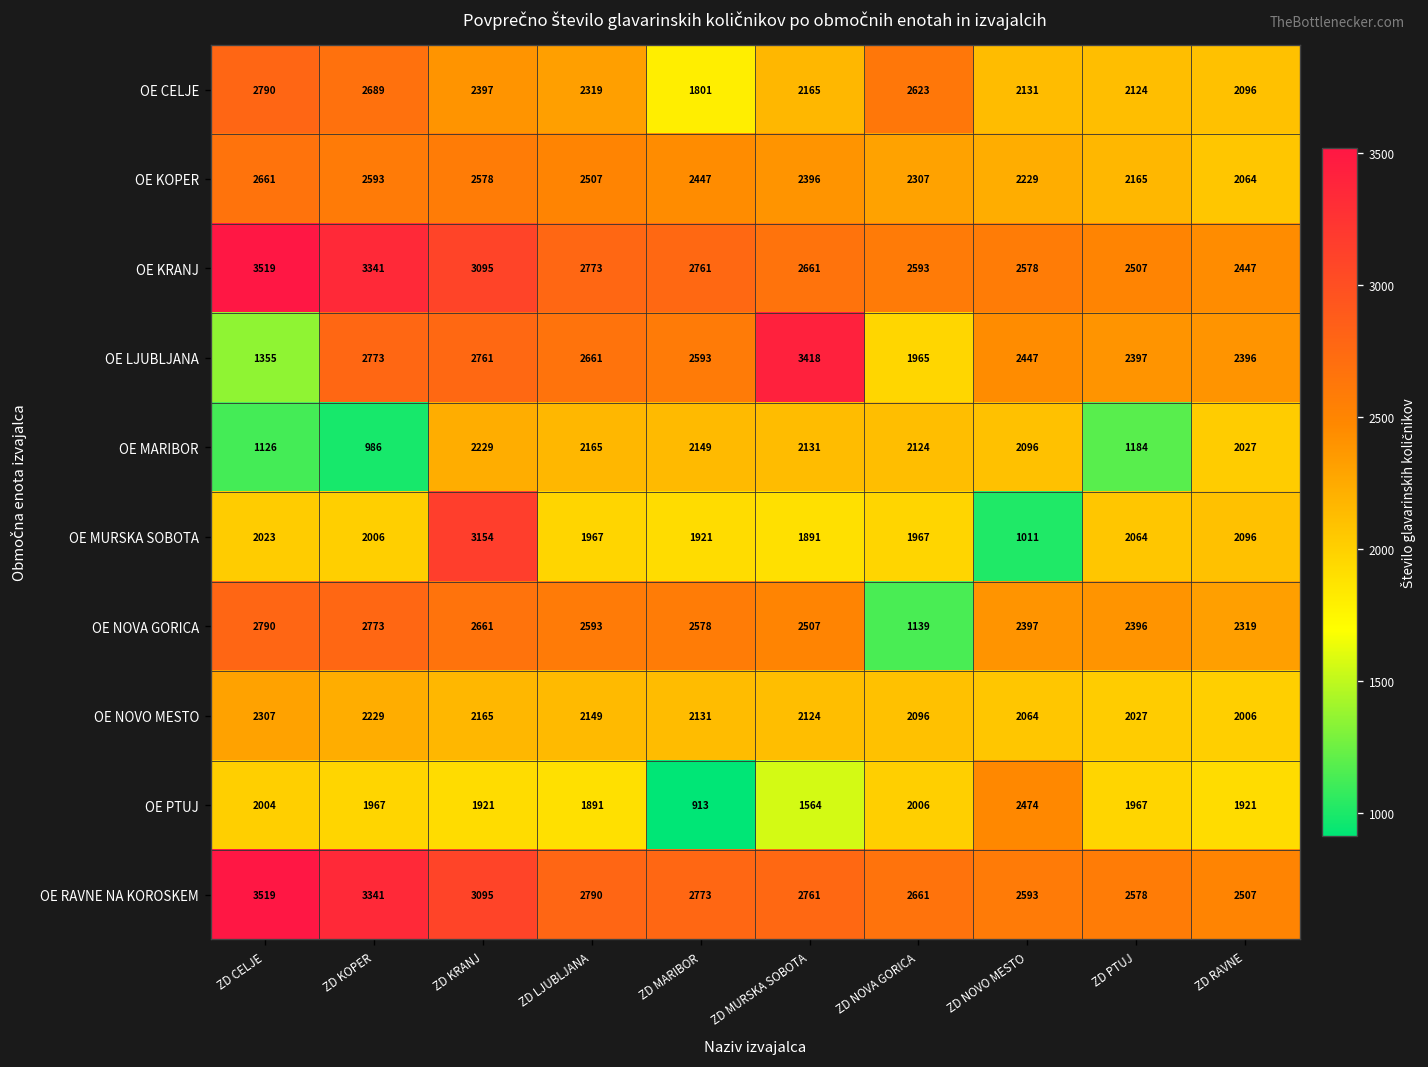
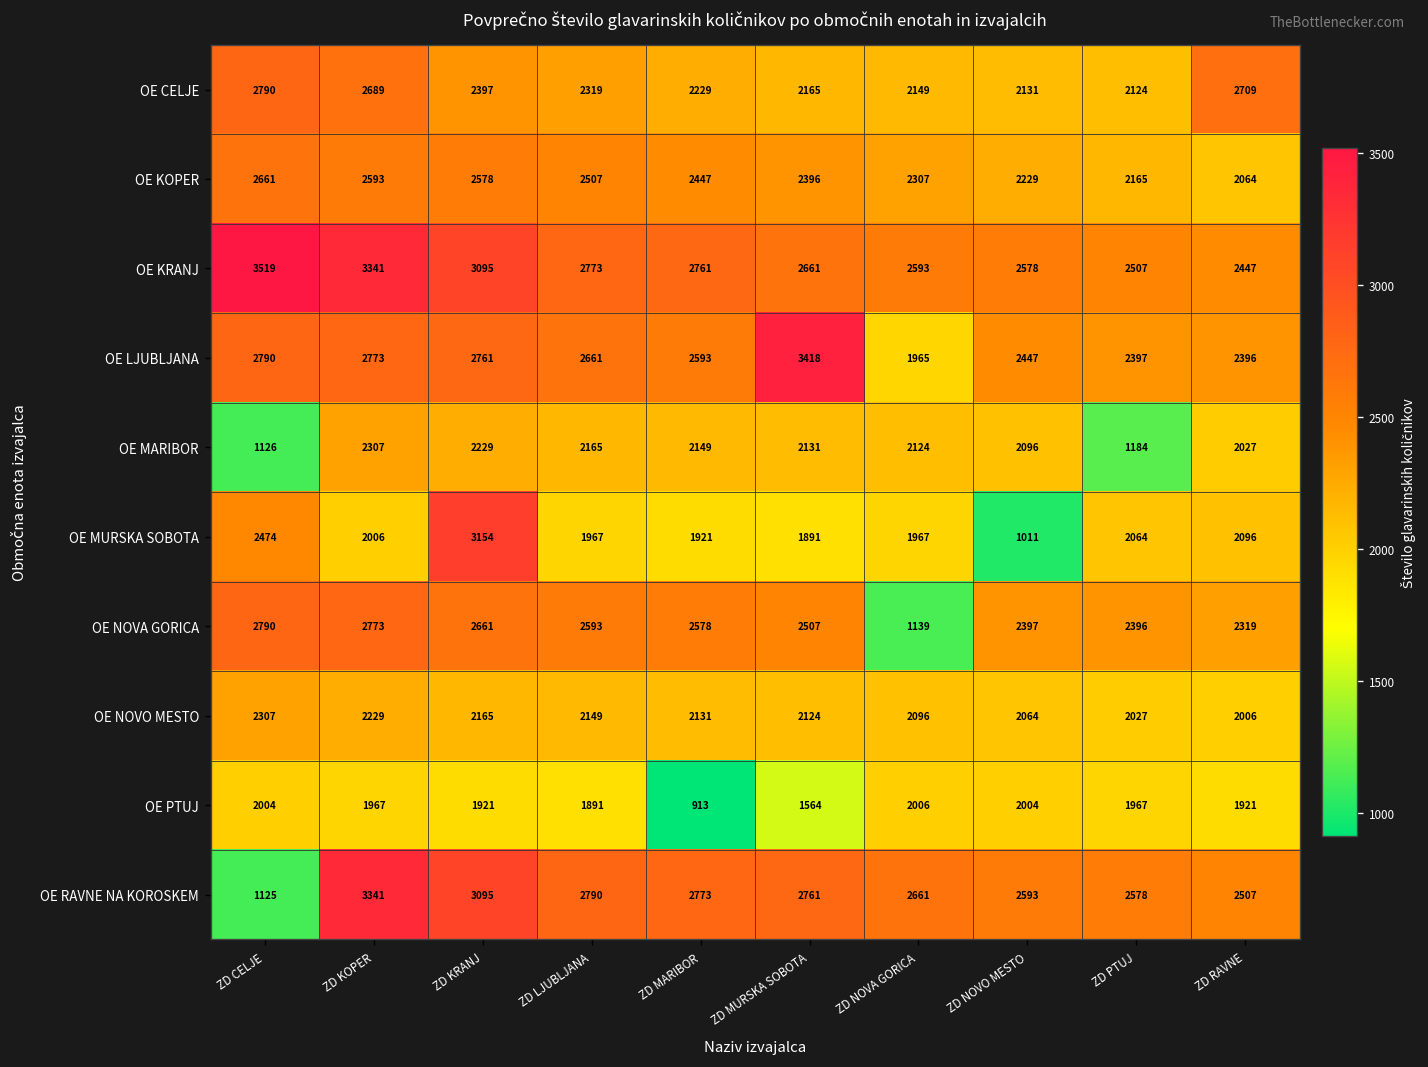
OE CELJE, ZD MARIBOR: 1801 -> 2229
OE CELJE, ZD NOVA GORICA: 2623 -> 2149
OE CELJE, ZD RAVNE: 2096 -> 2709
OE LJUBLJANA, ZD CELJE: 1355 -> 2790
OE MARIBOR, ZD KOPER: 986 -> 2307
OE MURSKA SOBOTA, ZD CELJE: 2023 -> 2474
OE PTUJ, ZD NOVO MESTO: 2474 -> 2004
OE RAVNE NA KOROSKEM, ZD CELJE: 3519 -> 1125
